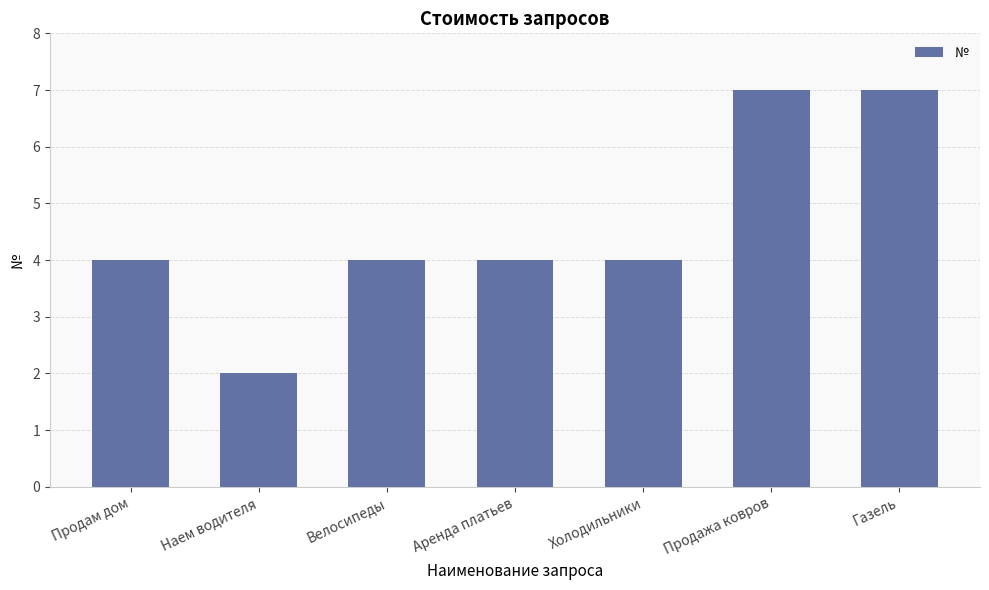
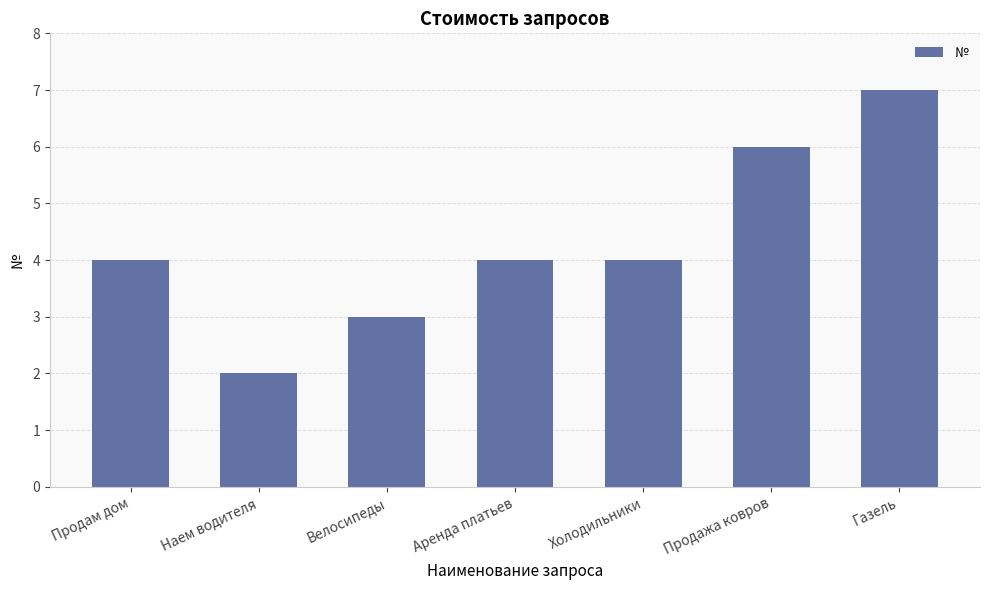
Велосипеды: 4 -> 3
Продажа ковров: 7 -> 6
